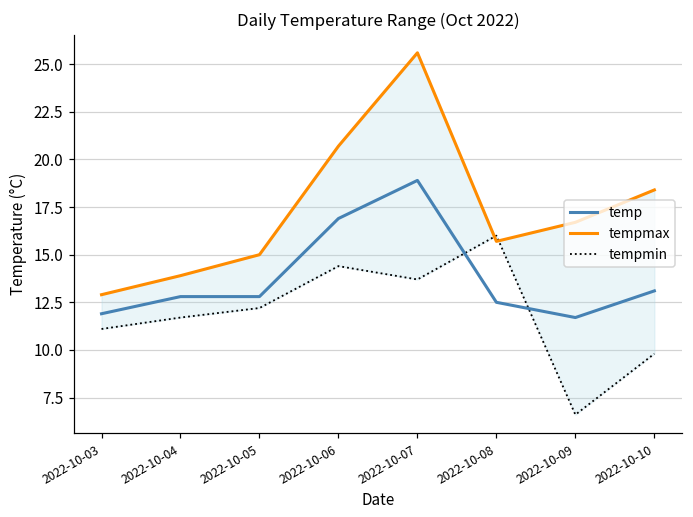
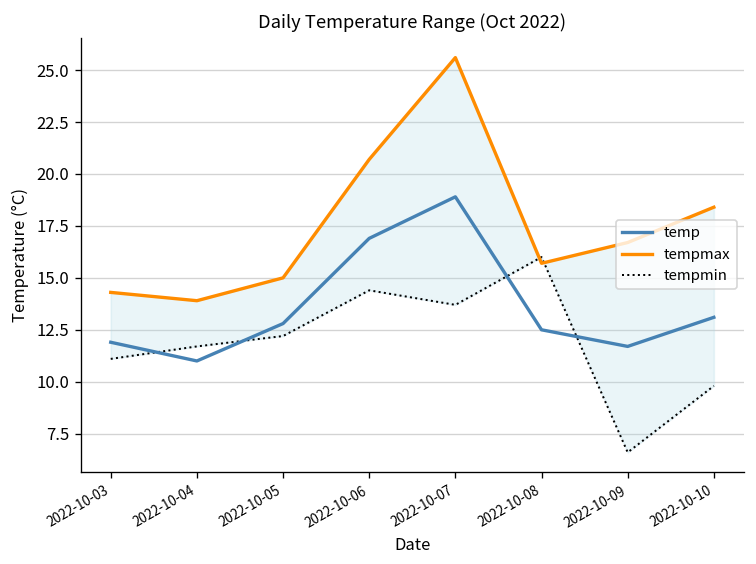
tempmax, 2022-10-03: 12.9 -> 14.3
temp, 2022-10-04: 12.8 -> 11.0
